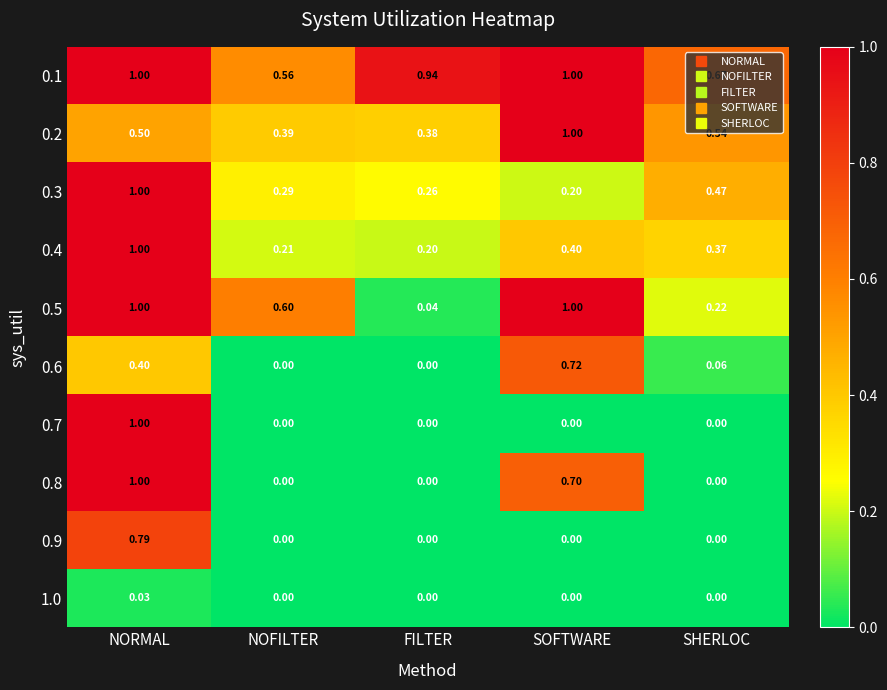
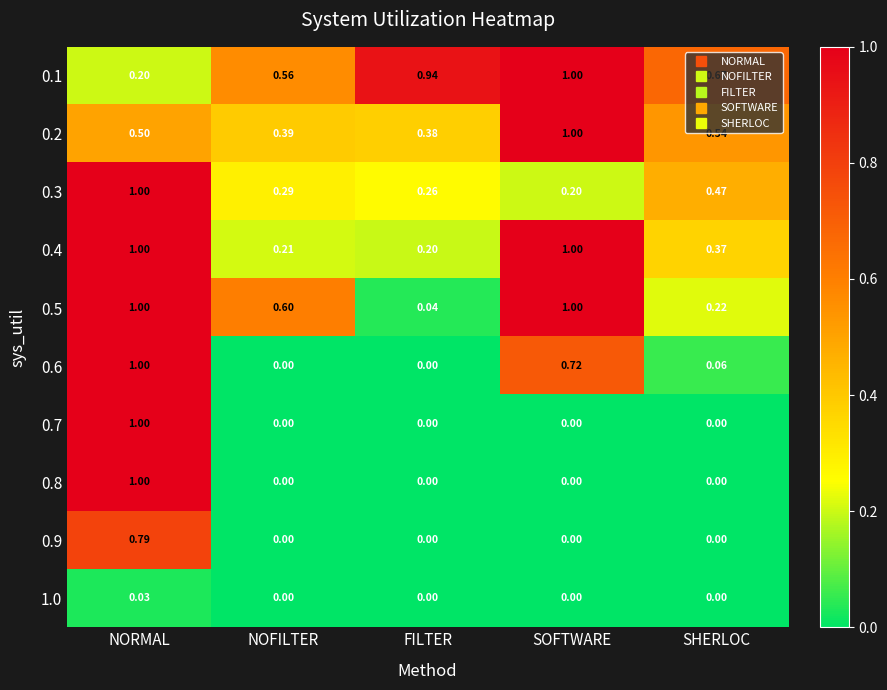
0.1, NORMAL: 1.00 -> 0.20
0.4, SOFTWARE: 0.40 -> 1.00
0.6, NORMAL: 0.40 -> 1.00
0.8, SOFTWARE: 0.70 -> 0.00
